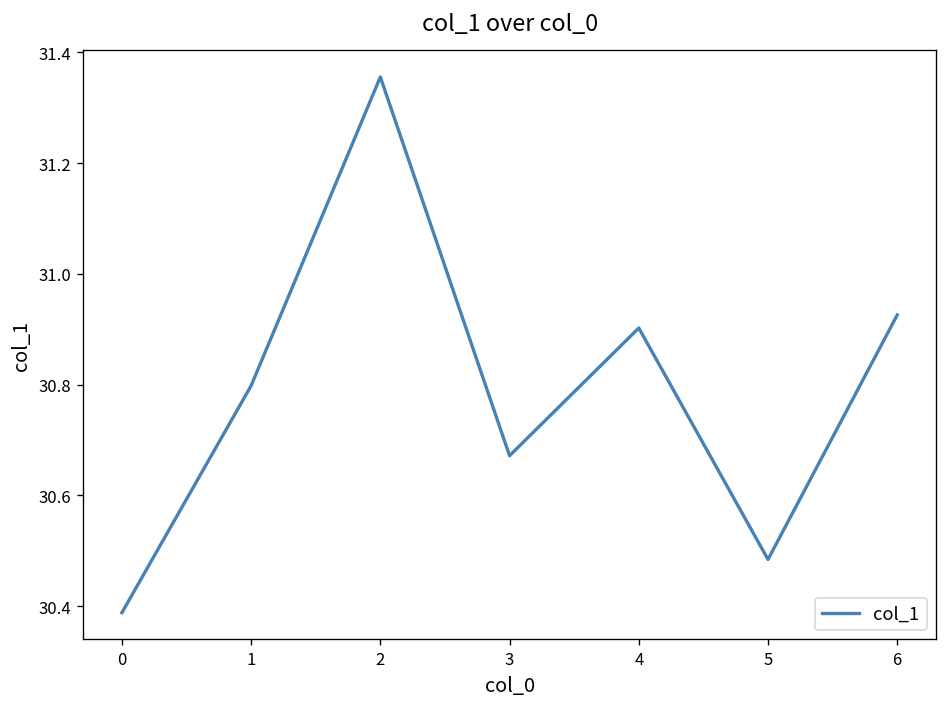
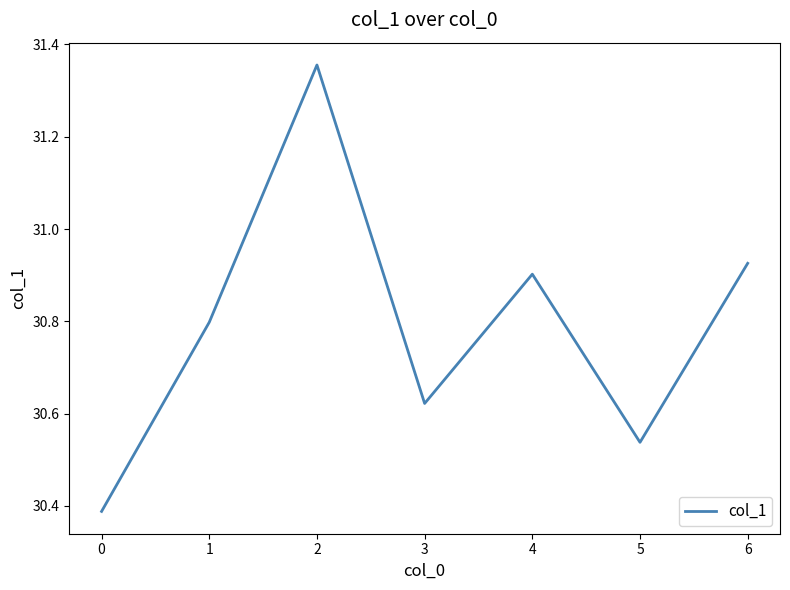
3: 30.67 -> 30.62
5: 30.48 -> 30.54
